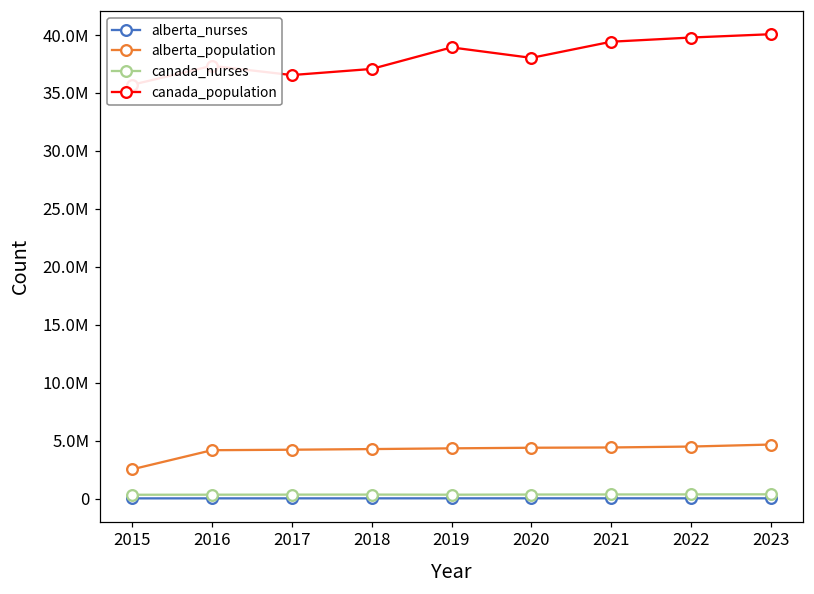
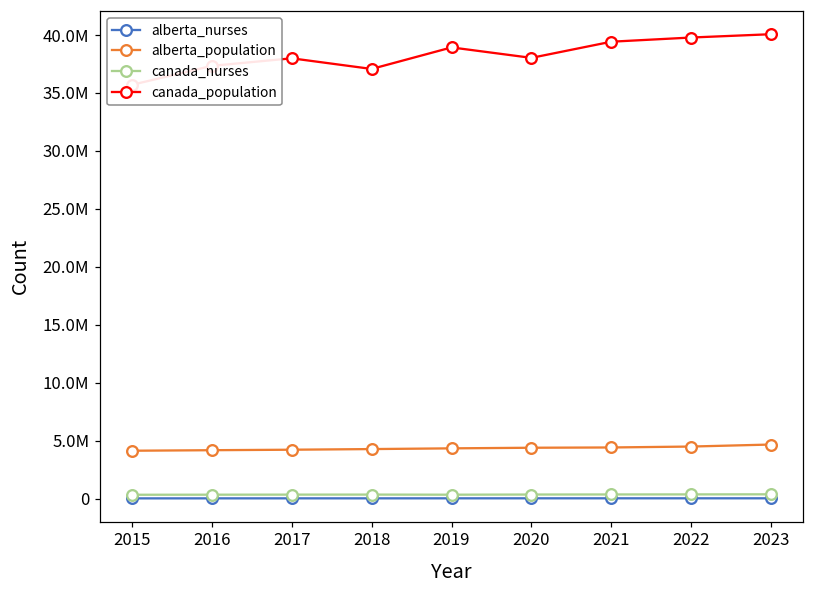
alberta_population, 2015: 2500000 -> 4200000
canada_population, 2017: 36500000 -> 38000000
